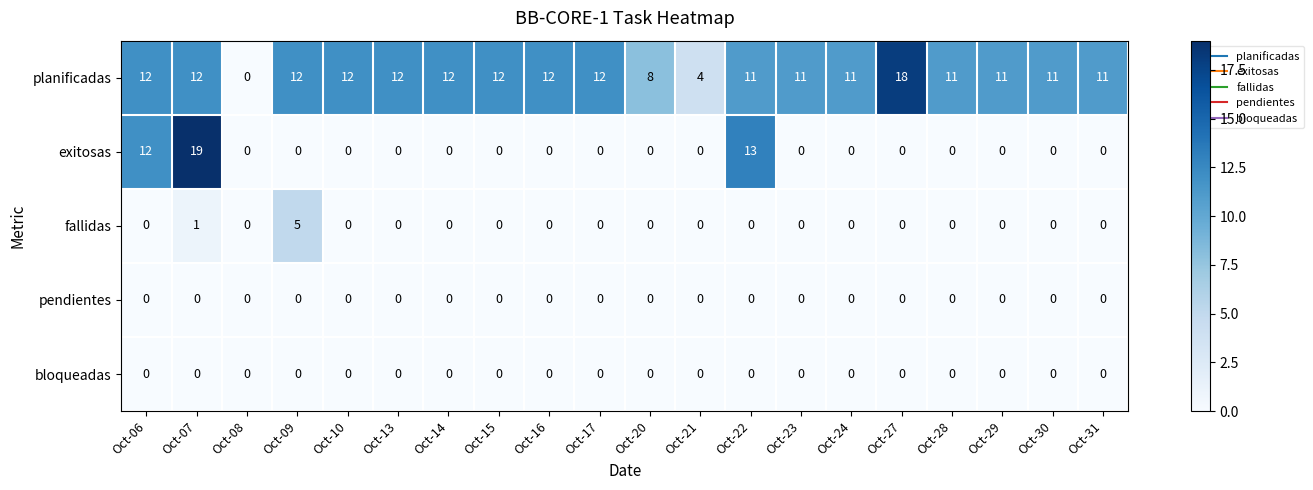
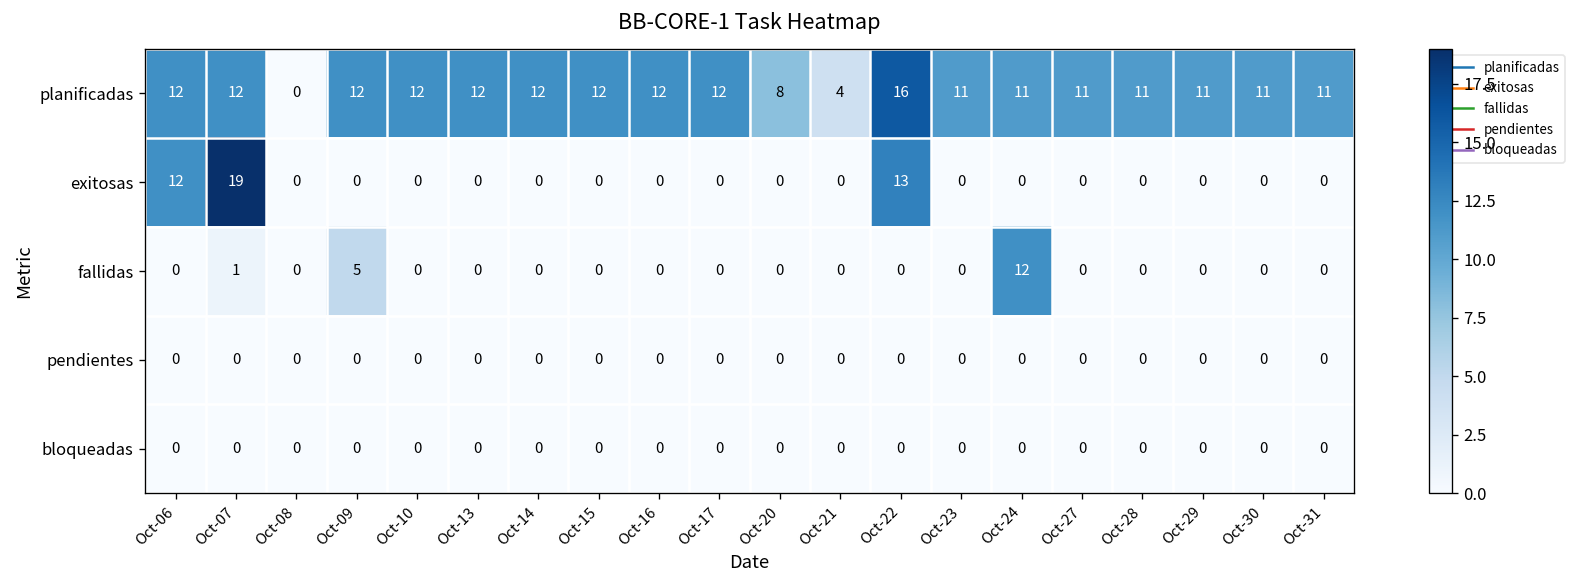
planificadas, Oct-22: 11 -> 16
planificadas, Oct-27: 18 -> 11
fallidas, Oct-24: 0 -> 12
